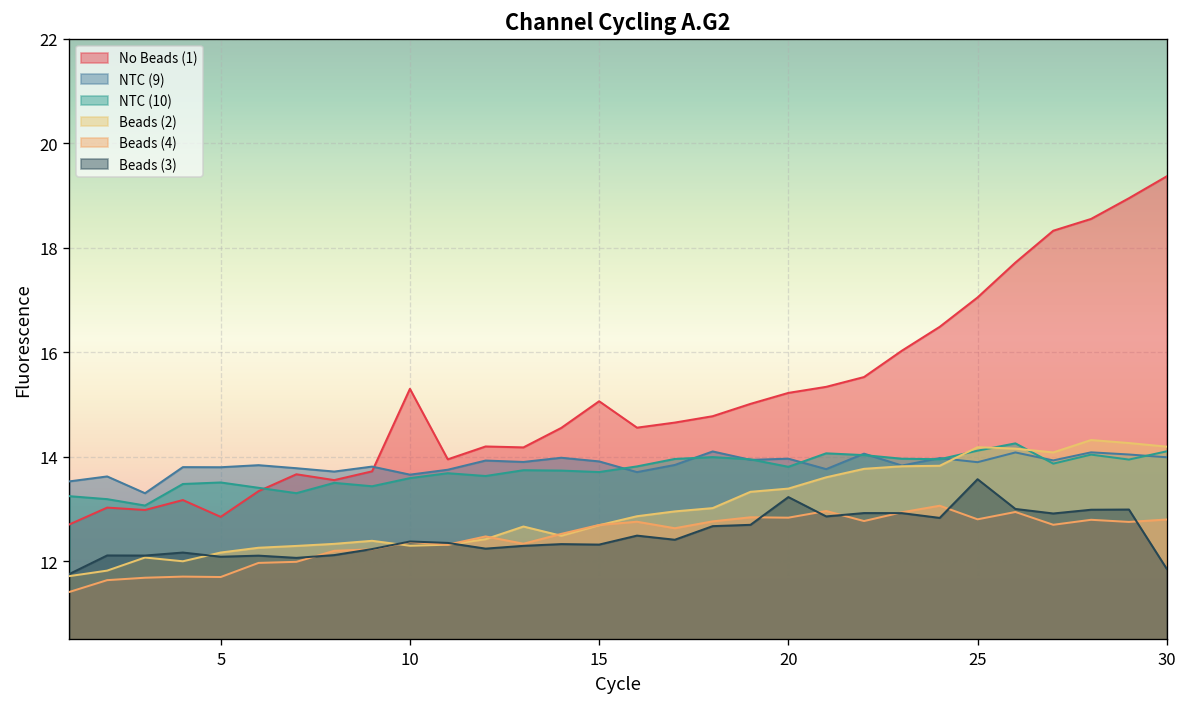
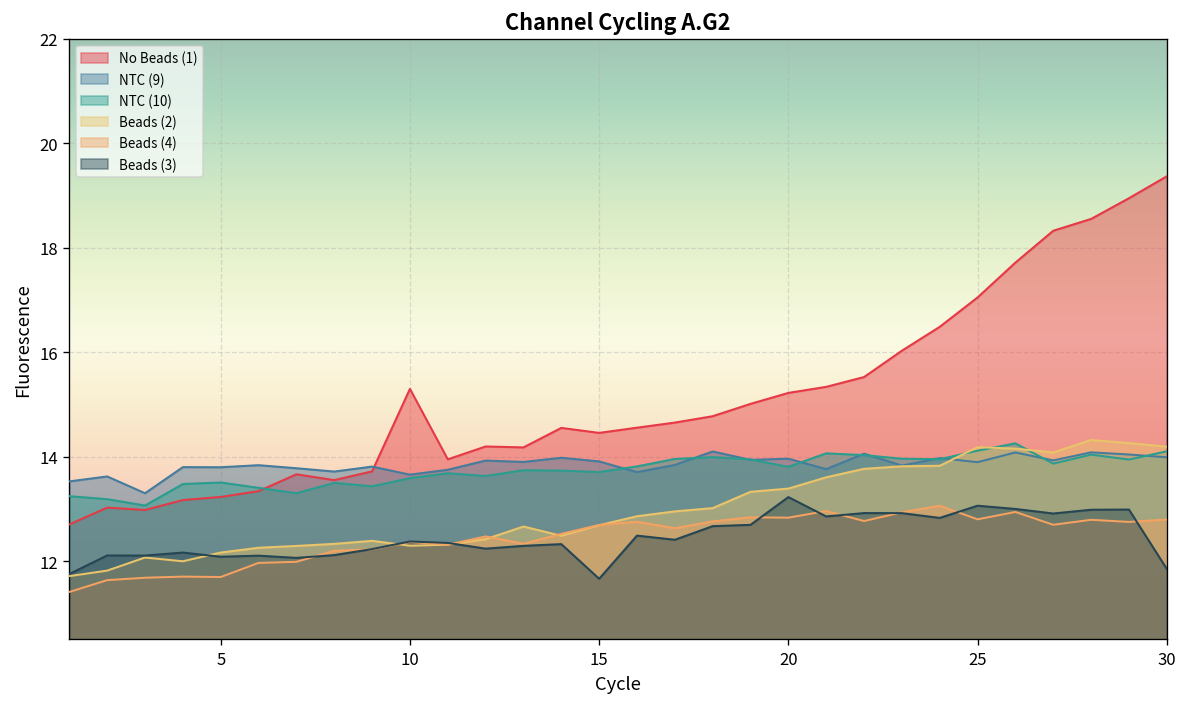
No Beads (1), 5: 12.8 -> 13.2
No Beads (1), 15: 15.1 -> 14.5
Beads (3), 15: 12.3 -> 11.7
Beads (3), 25: 13.6 -> 13.1
